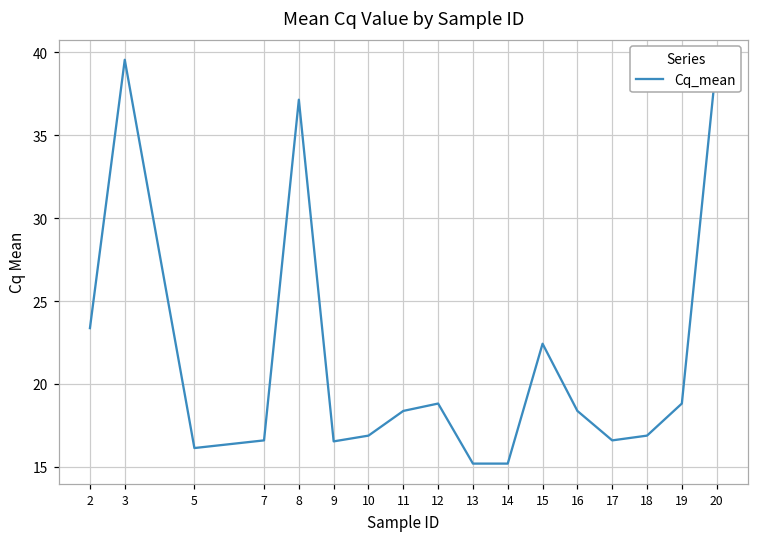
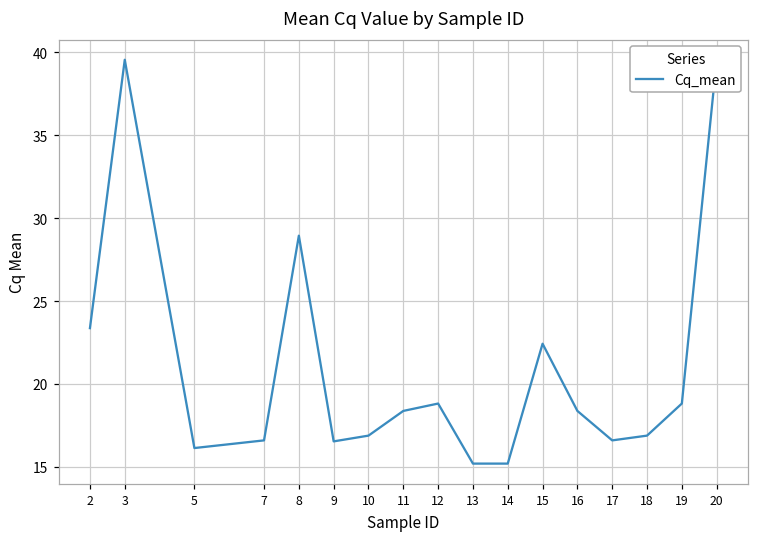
8: 37.1 -> 28.9
